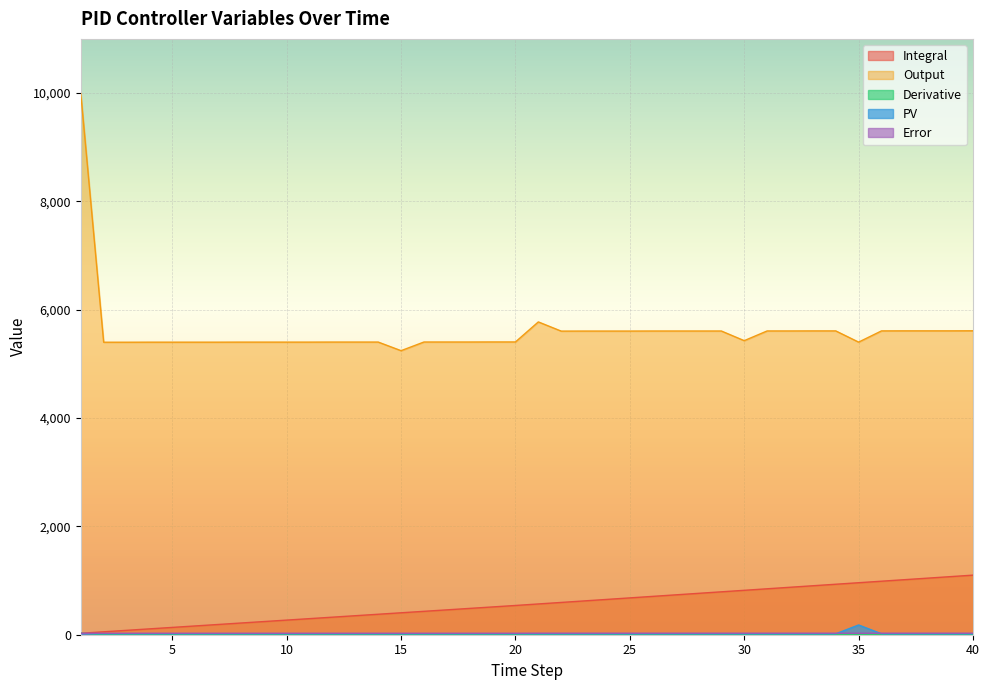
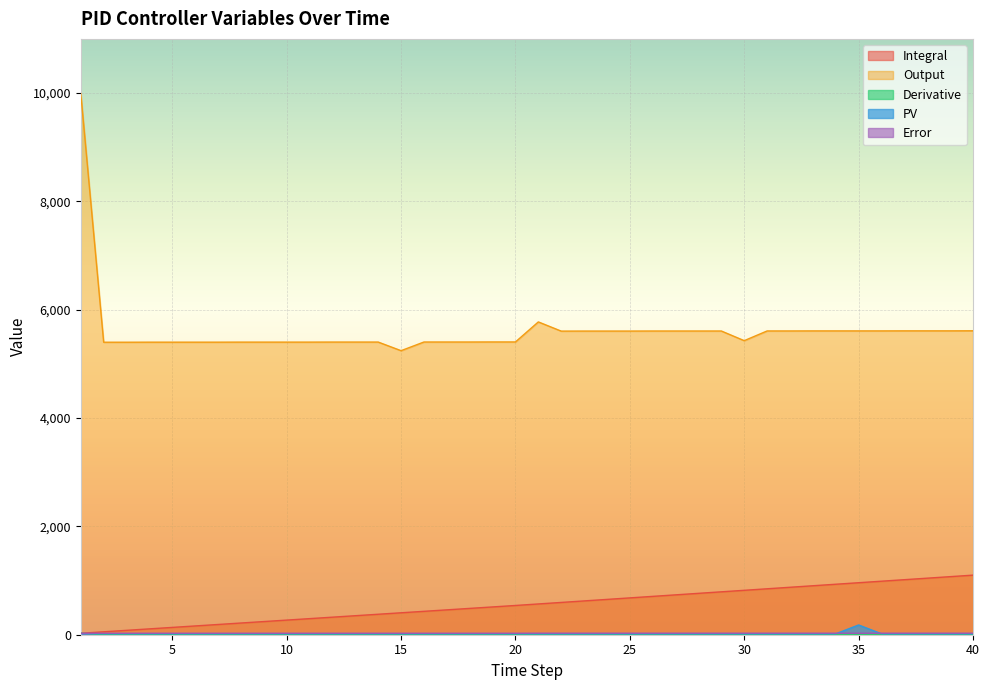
Output, 35: 5,400 -> 5,600
